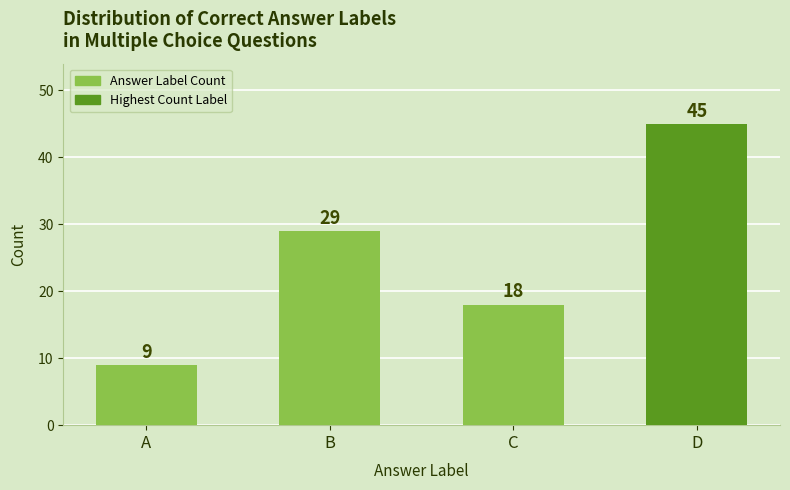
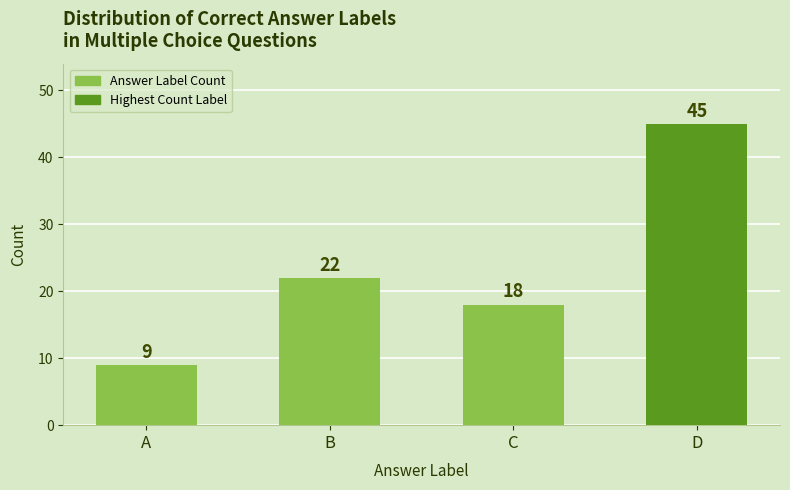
B: 29 -> 22
